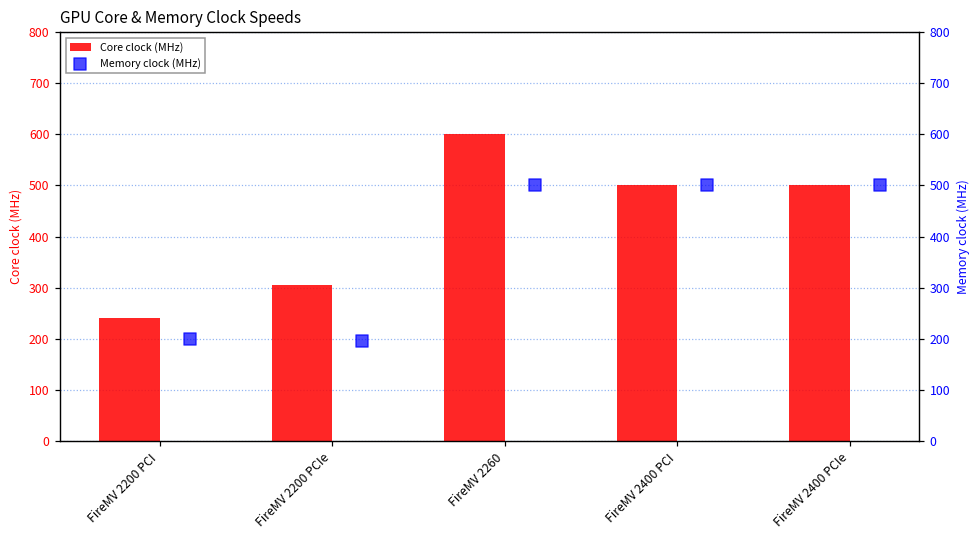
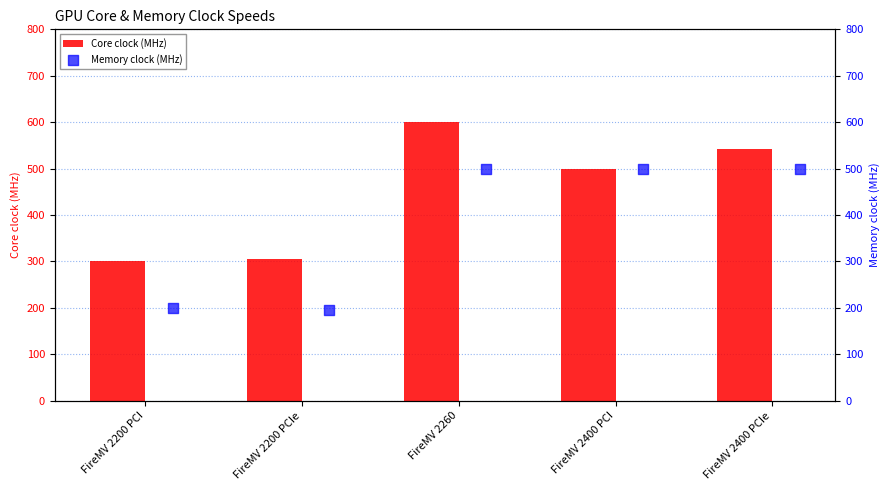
Core clock (MHz), FireMV 2200 PCI: 240 -> 300
Core clock (MHz), FireMV 2400 PCIe: 500 -> 540
